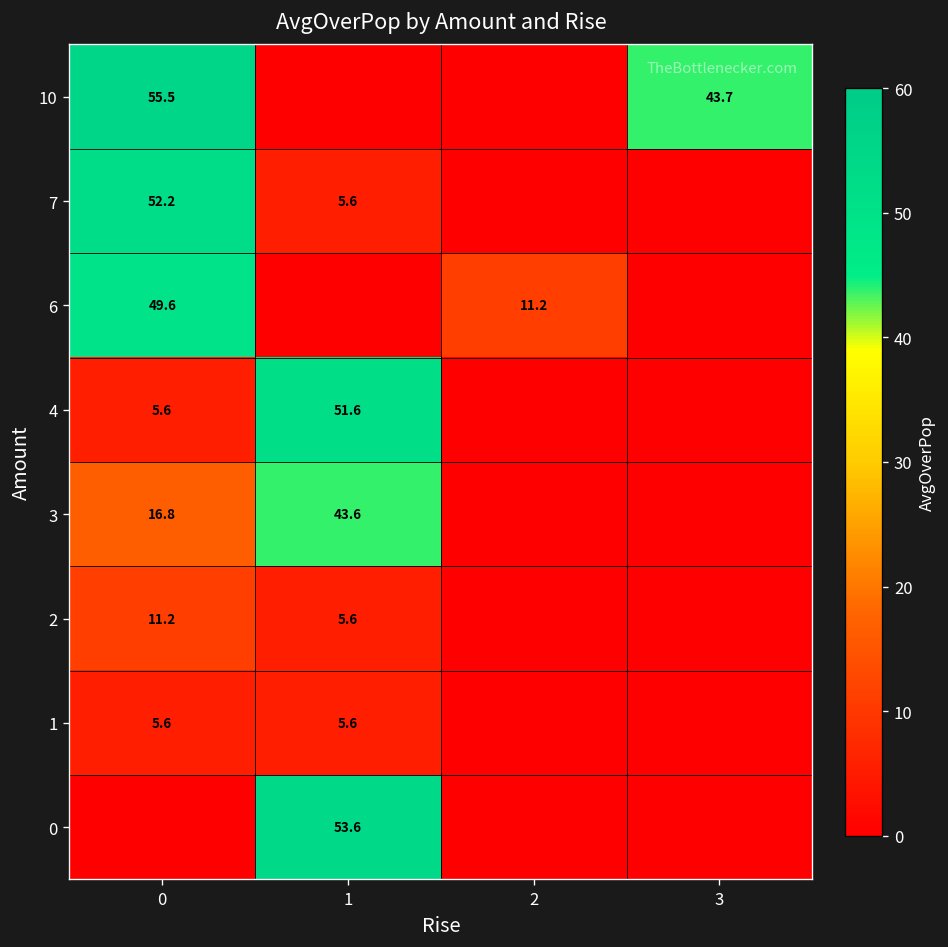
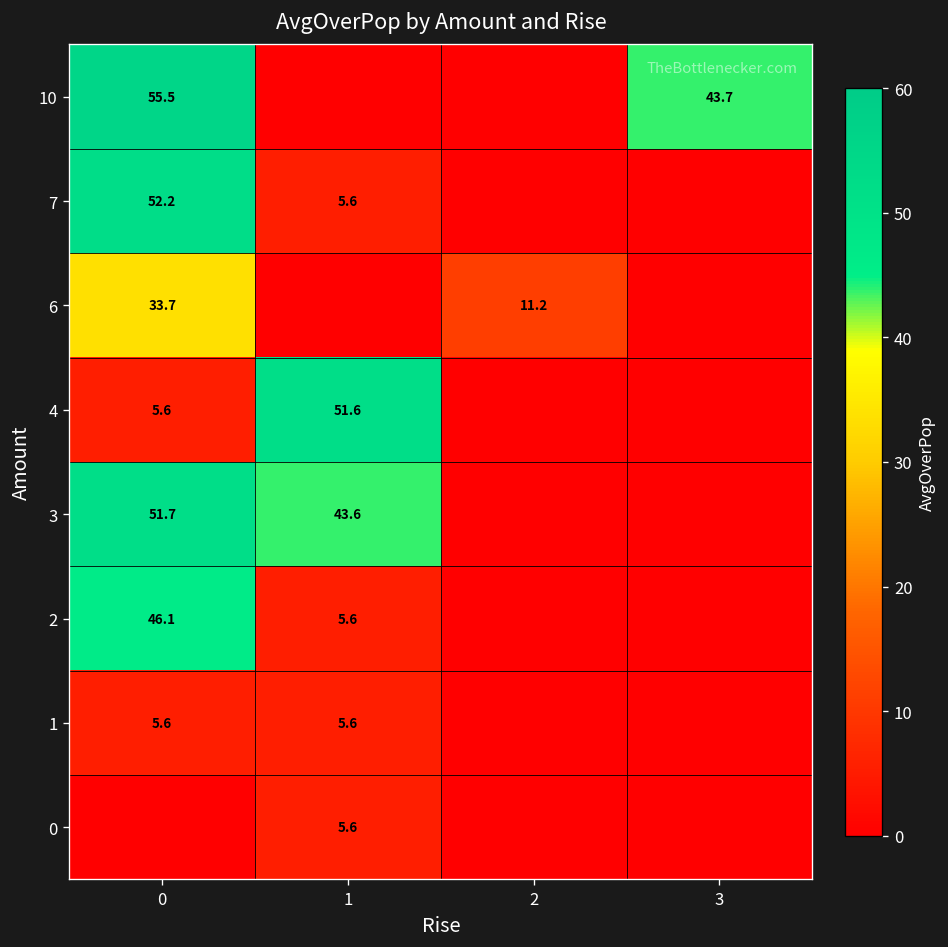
6, 0: 49.6 -> 33.7
3, 0: 16.8 -> 51.7
2, 0: 11.2 -> 46.1
0, 1: 53.6 -> 5.6
